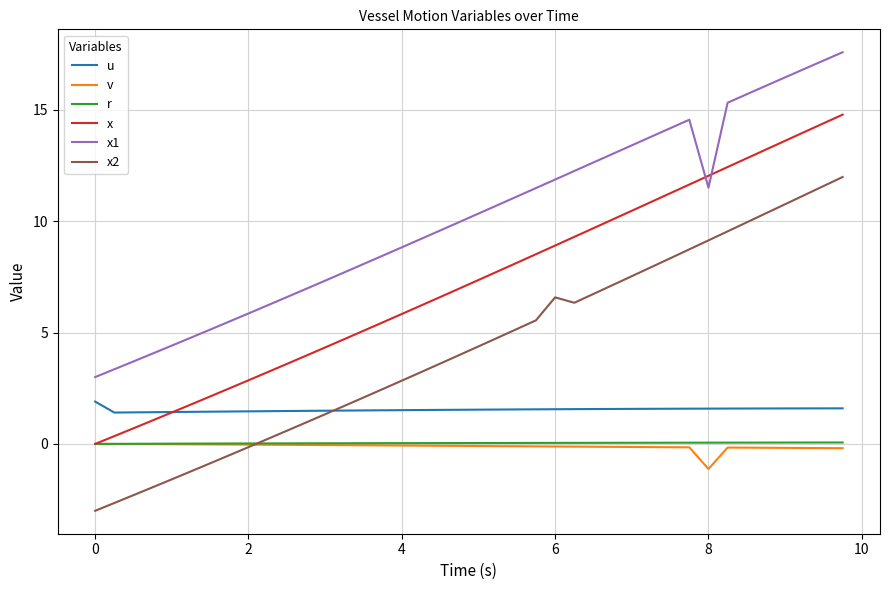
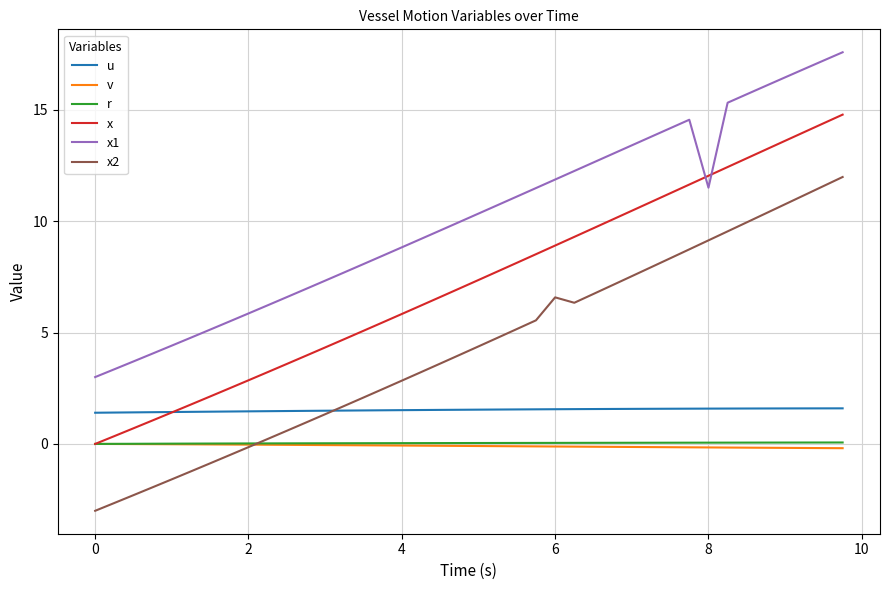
u, 0: 1.9 -> 1.4
v, 8: -1.1 -> -0.2
